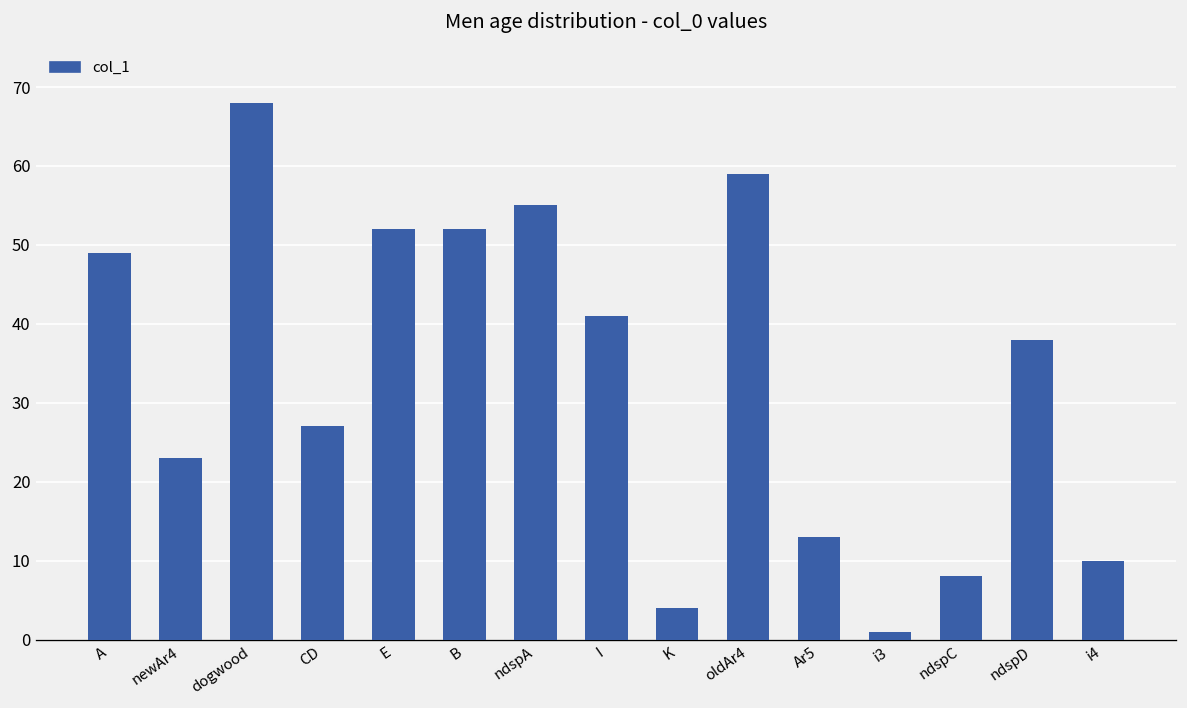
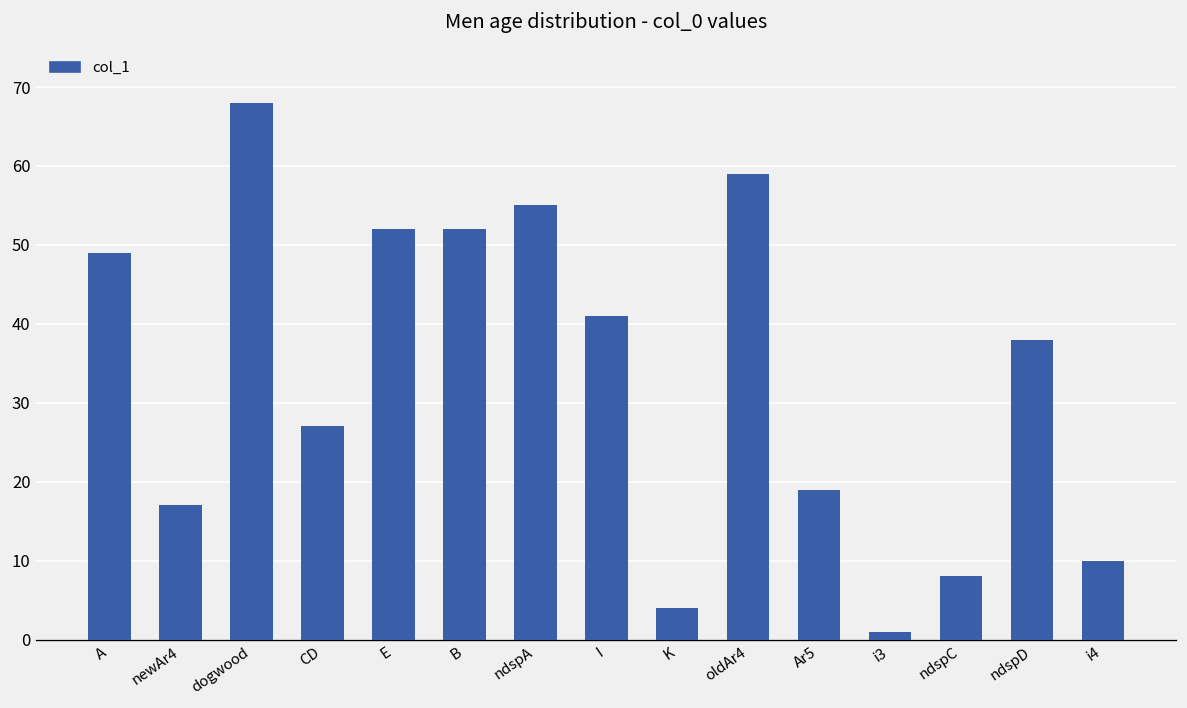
newAr4: 23 -> 17
Ar5: 13 -> 19
